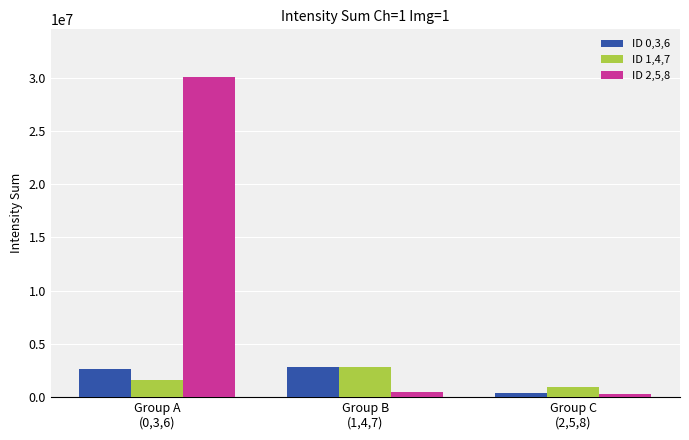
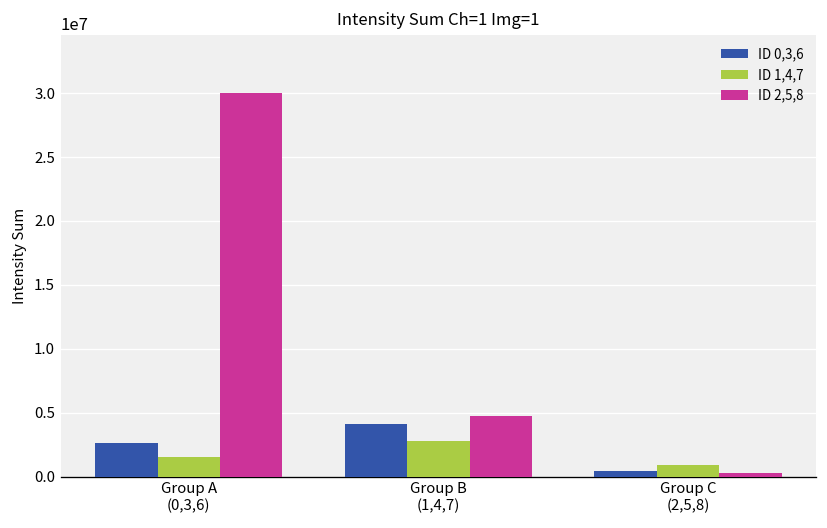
ID 0,3,6, Group B (1,4,7): 2800000 -> 4100000
ID 2,5,8, Group B (1,4,7): 500000 -> 4700000
